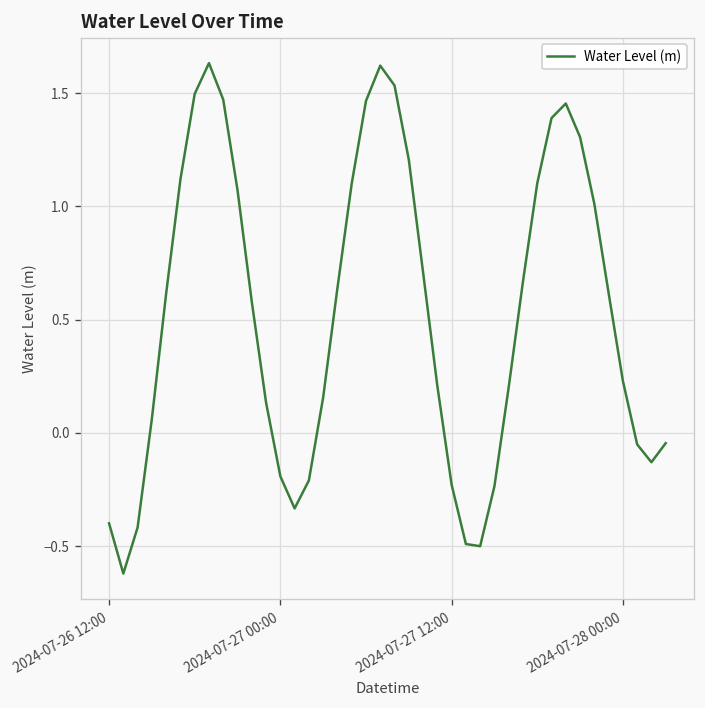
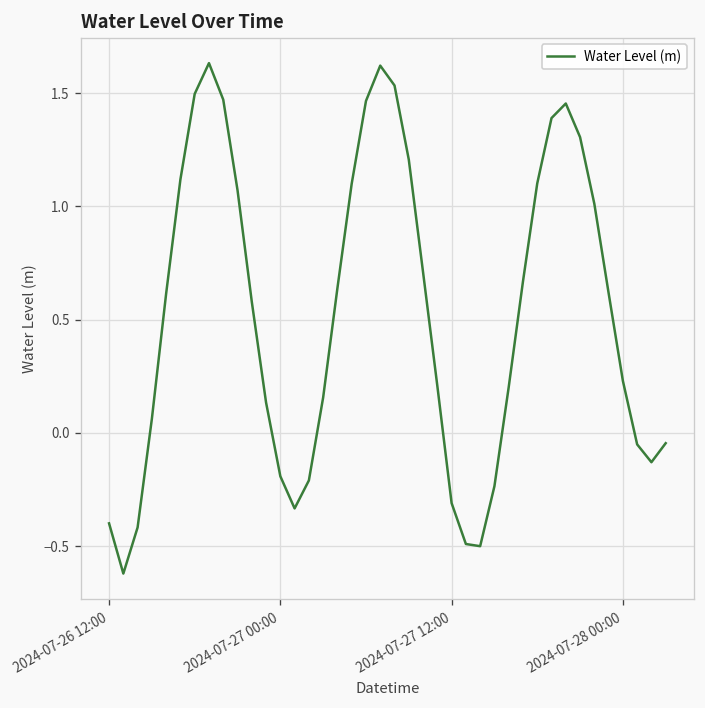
2024-07-27 12:00: -0.23 -> -0.31
